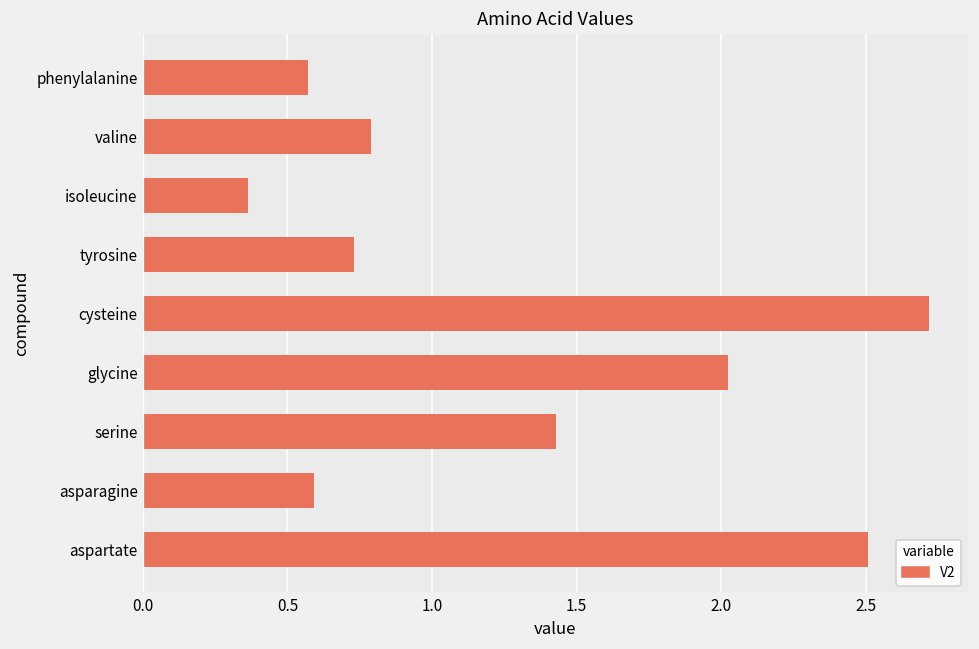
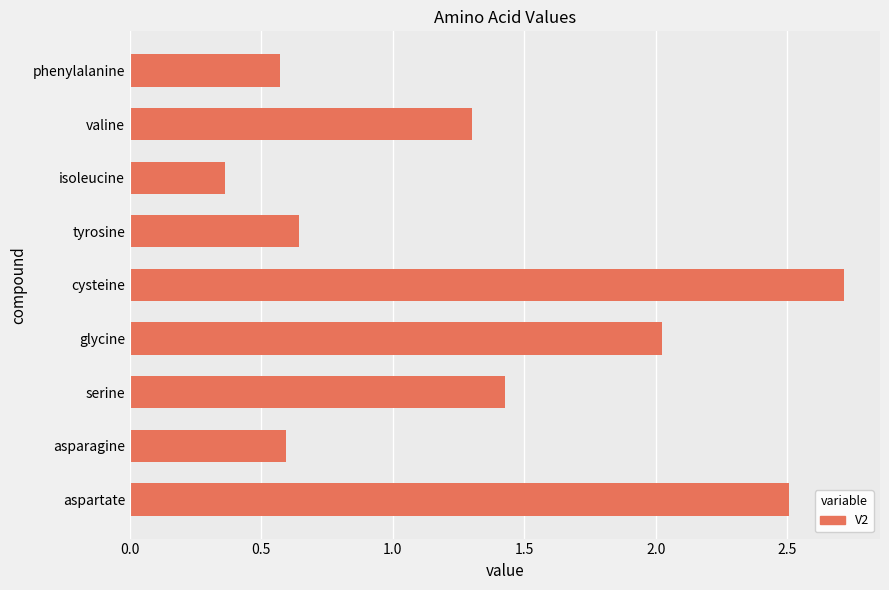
valine: 0.79 -> 1.30
tyrosine: 0.73 -> 0.64
